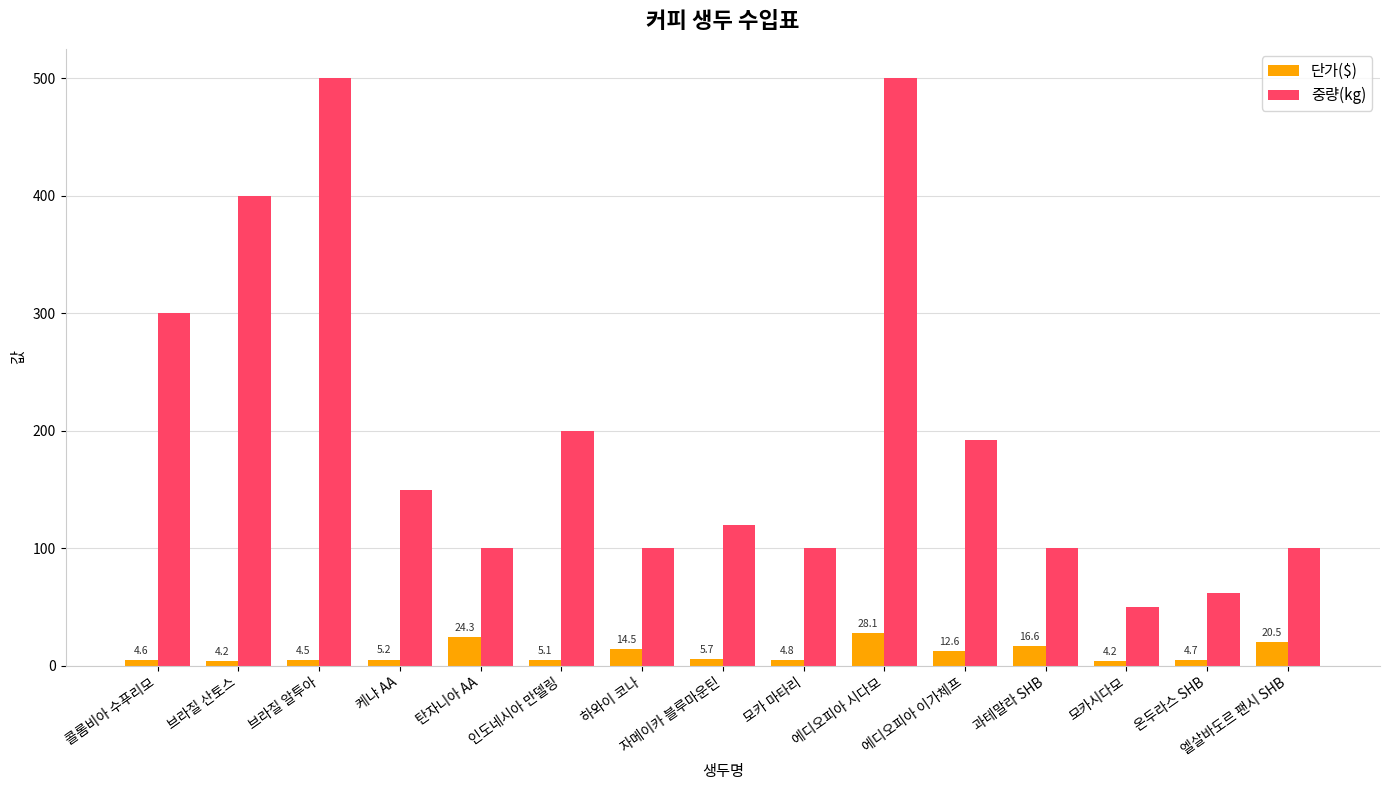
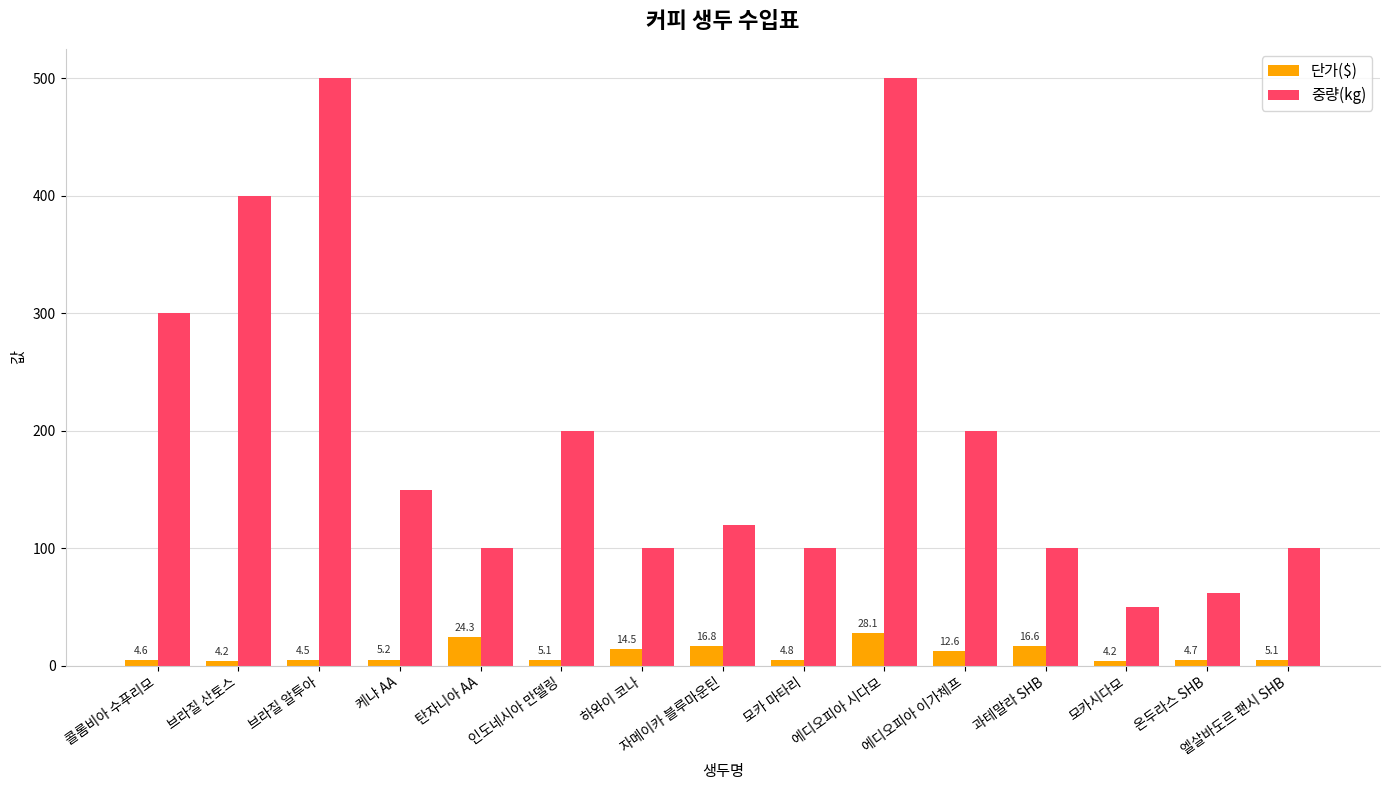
단가($), 자메이카 블루마운틴: 5.7 -> 16.8
중량(kg), 에디오피아 이가체프: 192 -> 200
단가($), 엘살바도르 팬시 SHB: 20.5 -> 5.1
